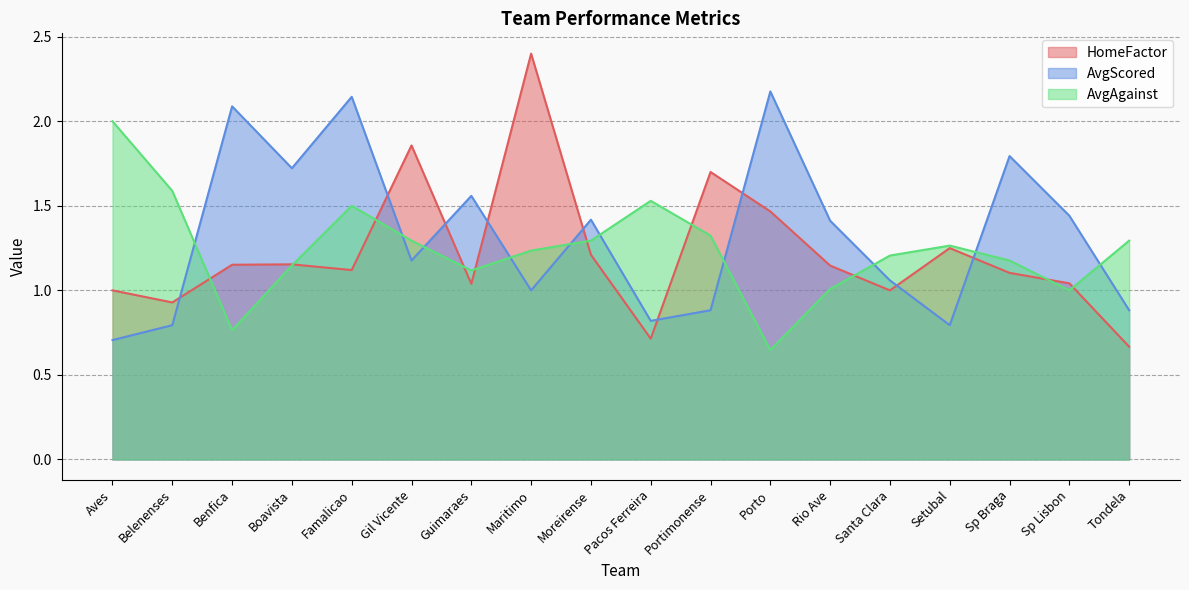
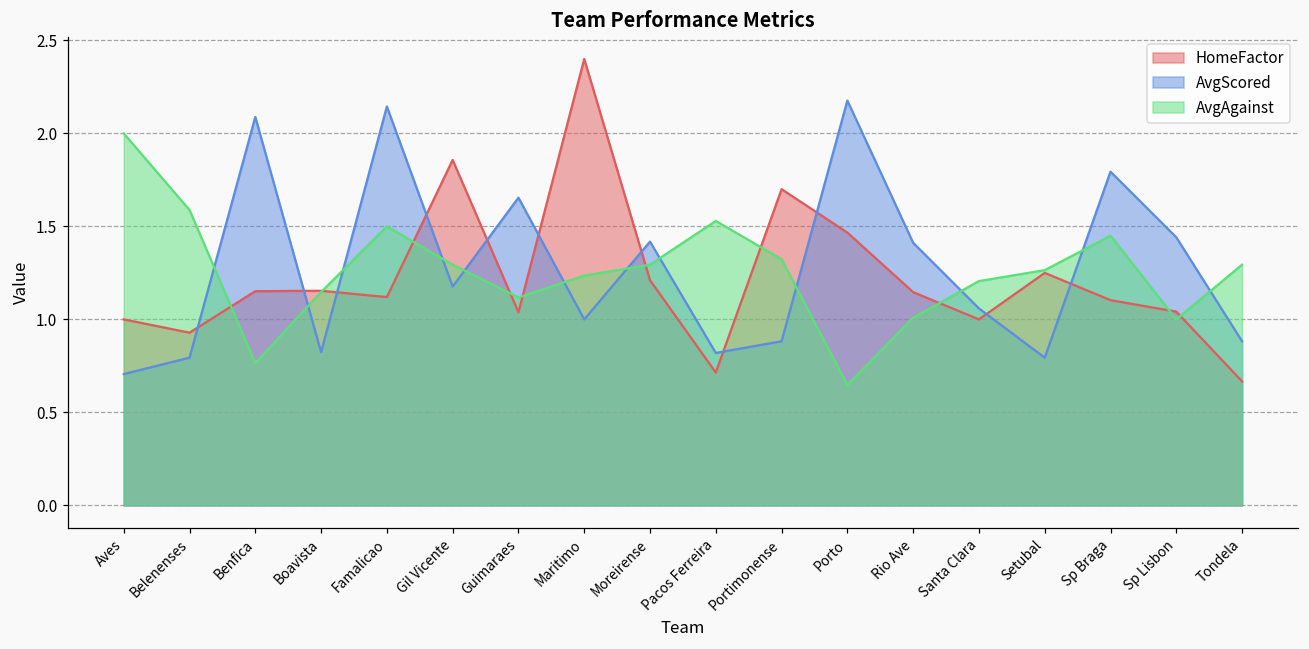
AvgScored, Boavista: 1.72 -> 0.82
AvgScored, Guimaraes: 1.56 -> 1.65
AvgAgainst, Sp Braga: 1.18 -> 1.45
